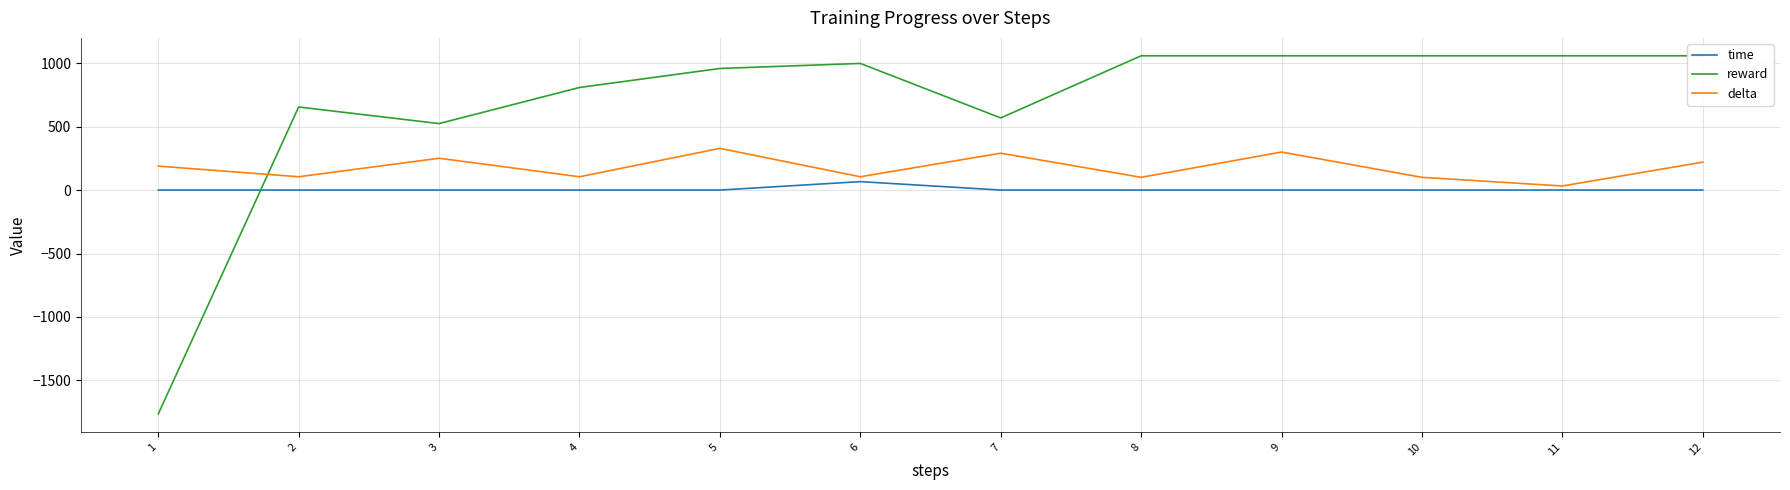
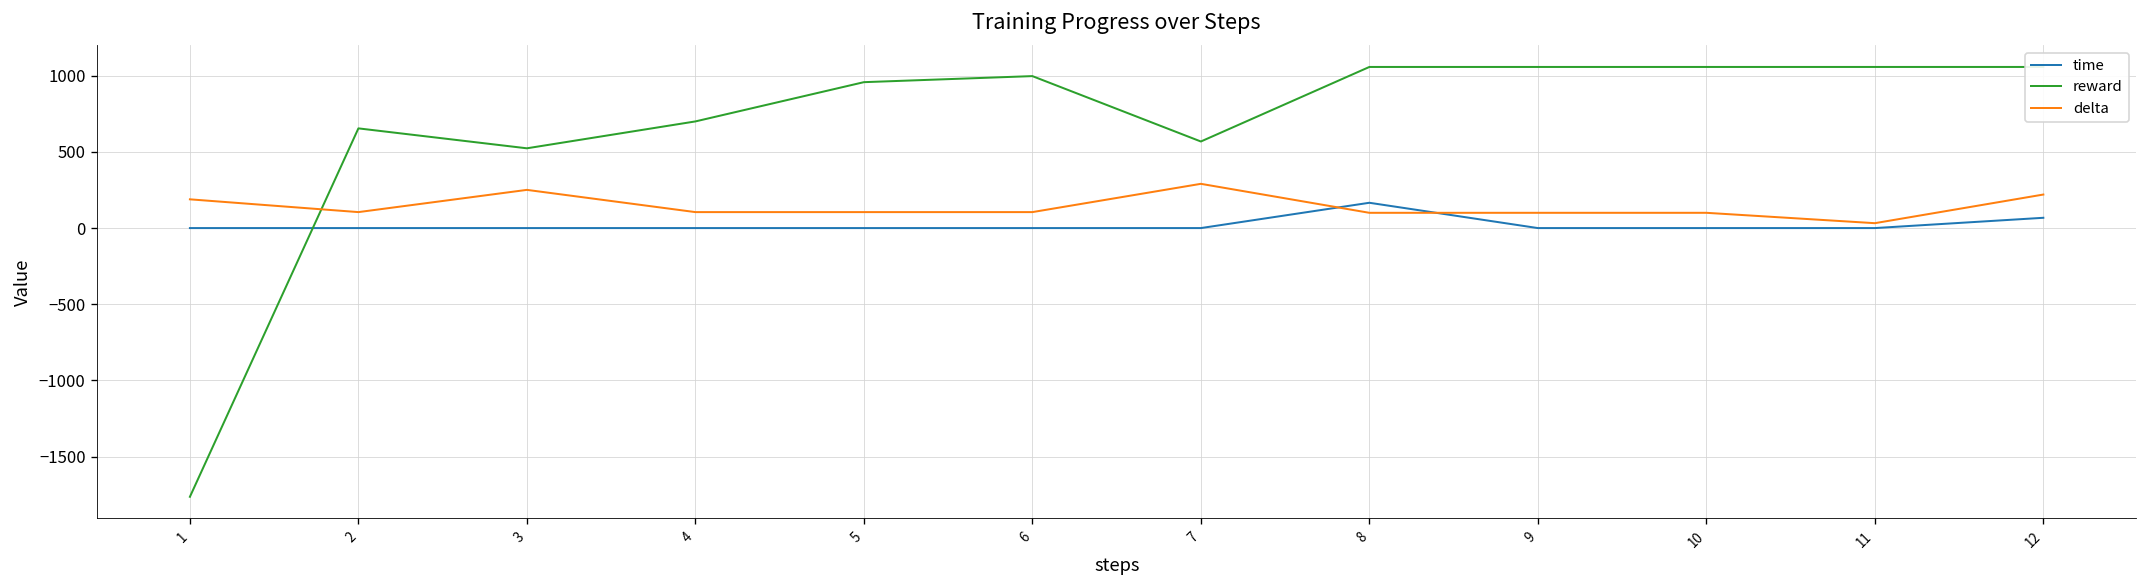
reward, 4: 810 -> 700
delta, 5: 330 -> 100
time, 6: 70 -> 0
time, 8: 0 -> 170
delta, 9: 300 -> 100
time, 12: 0 -> 70
